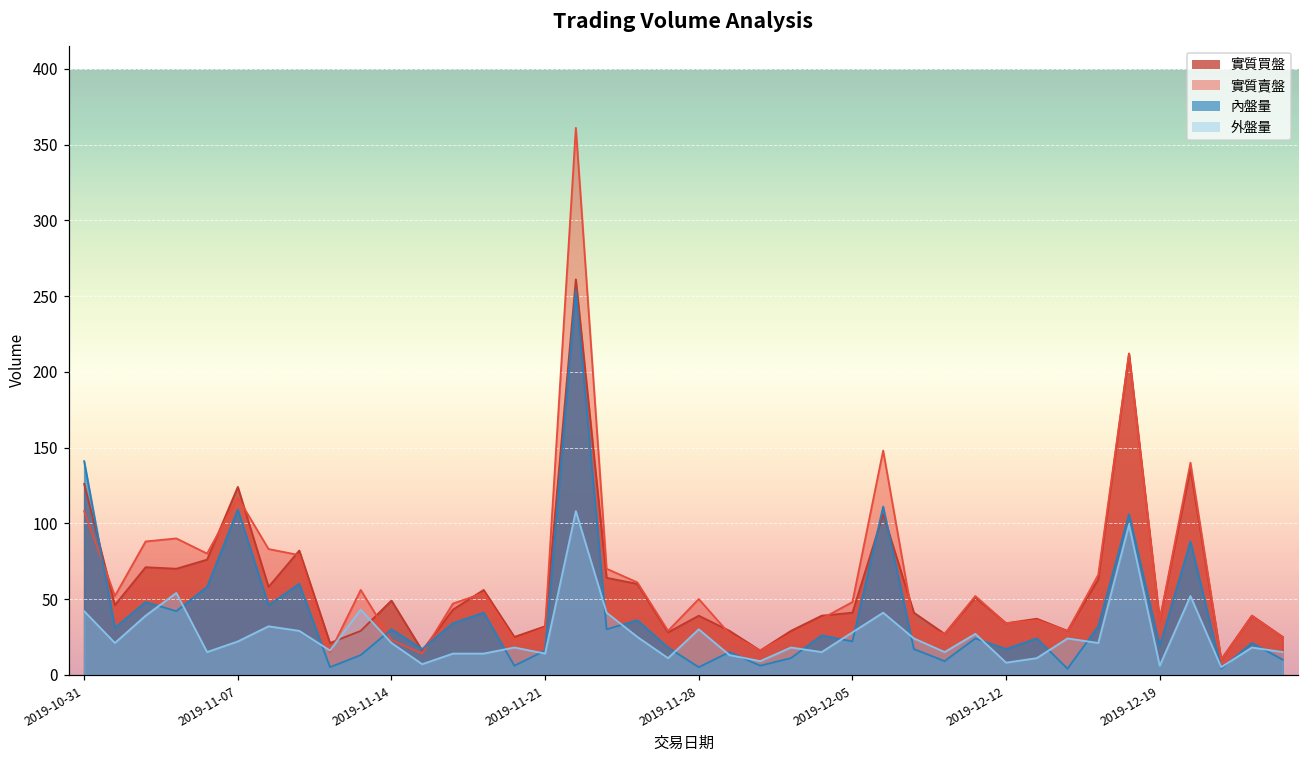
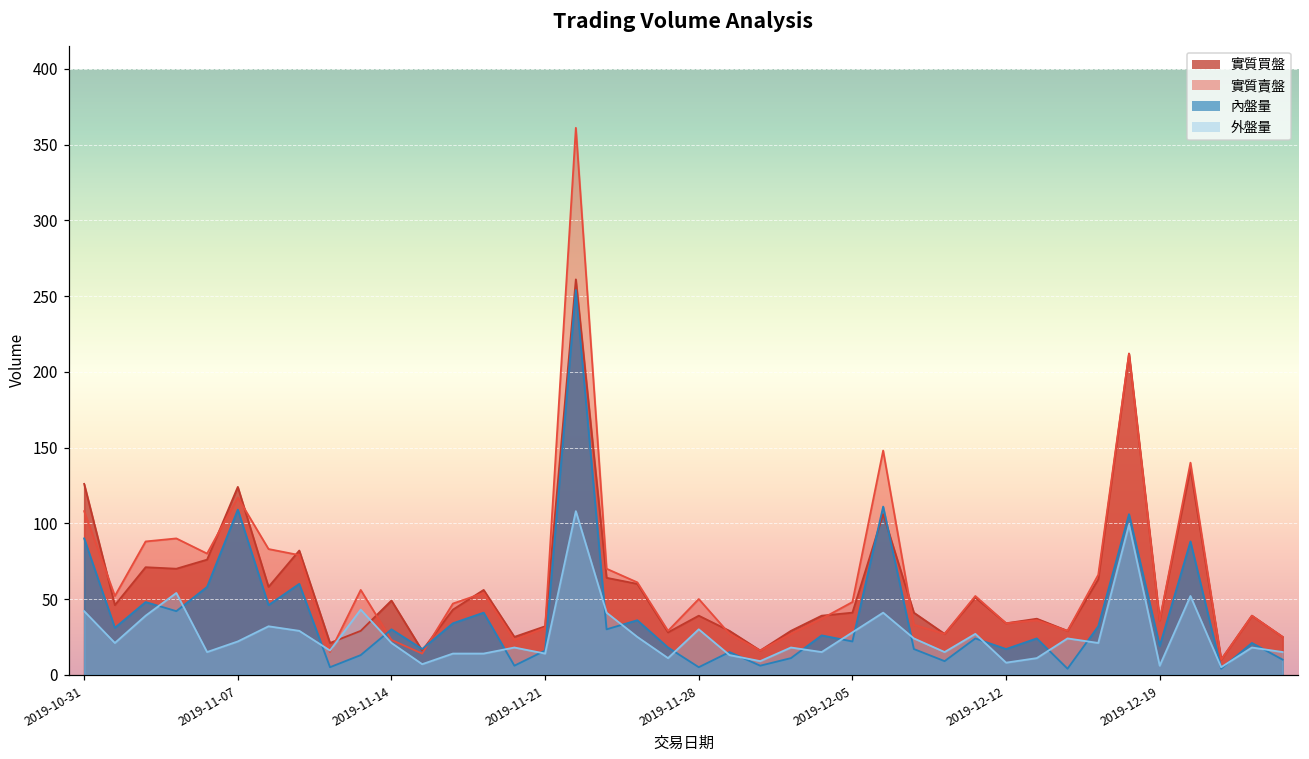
內盤量, 2019-10-31: 141 -> 90
